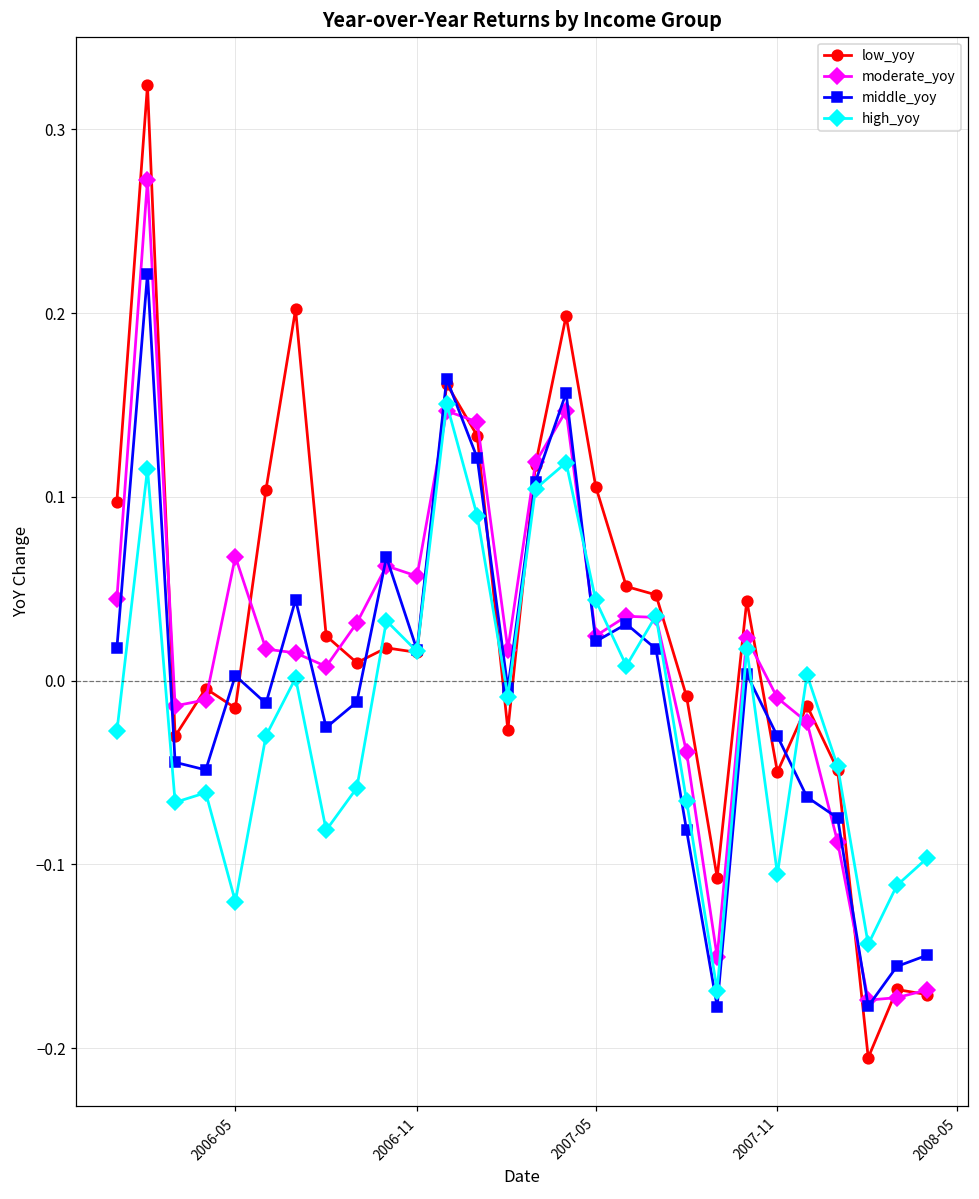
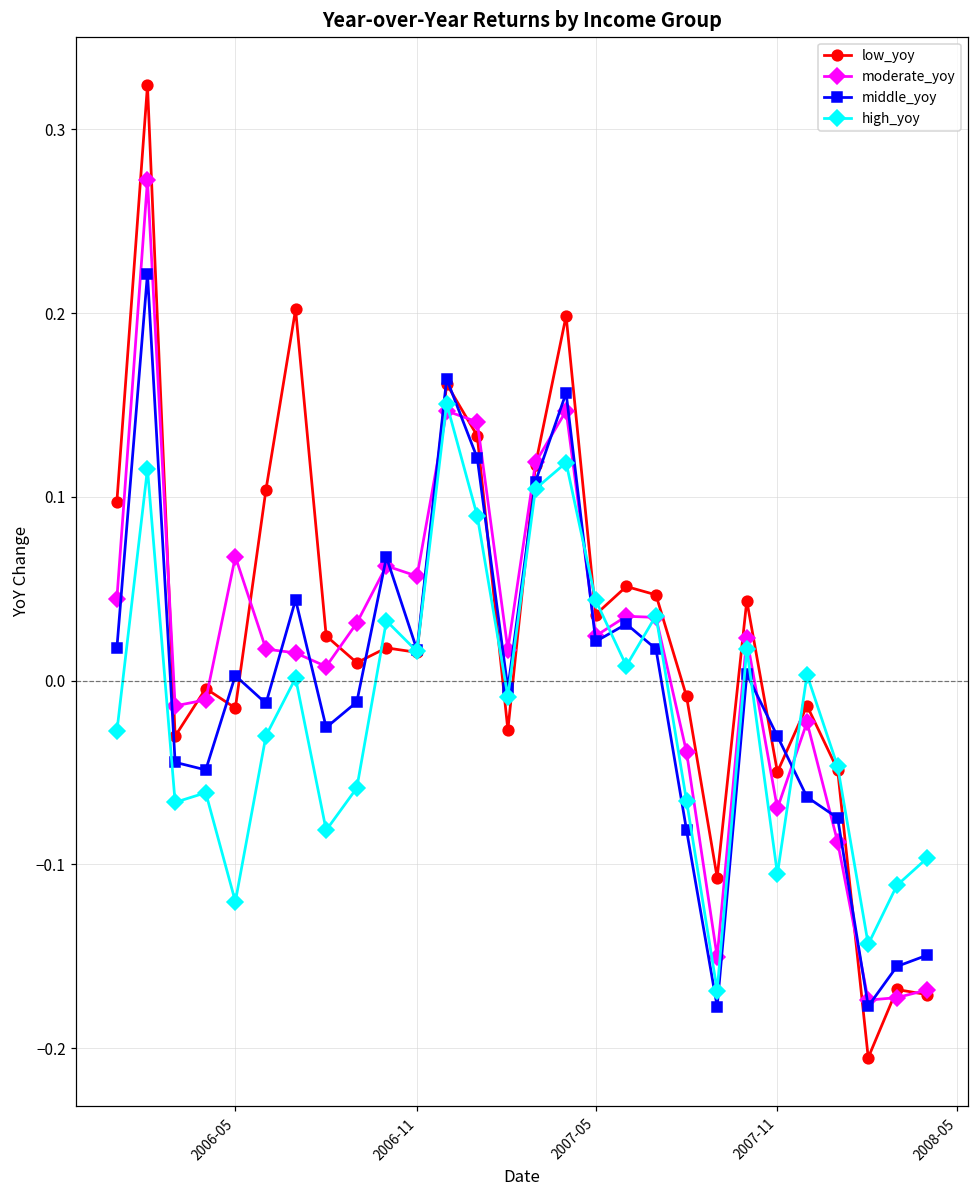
low_yoy, 2007-05: 0.106 -> 0.036
moderate_yoy, 2007-11: -0.009 -> -0.070
